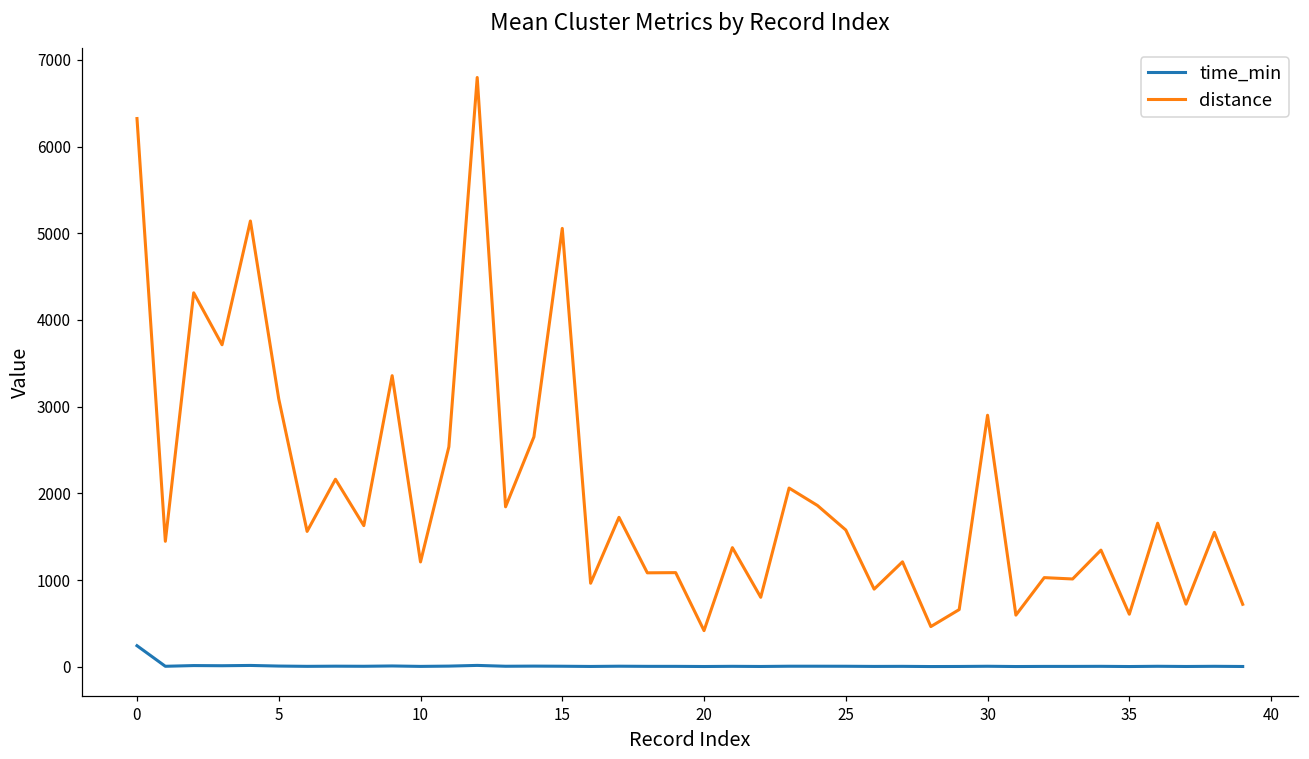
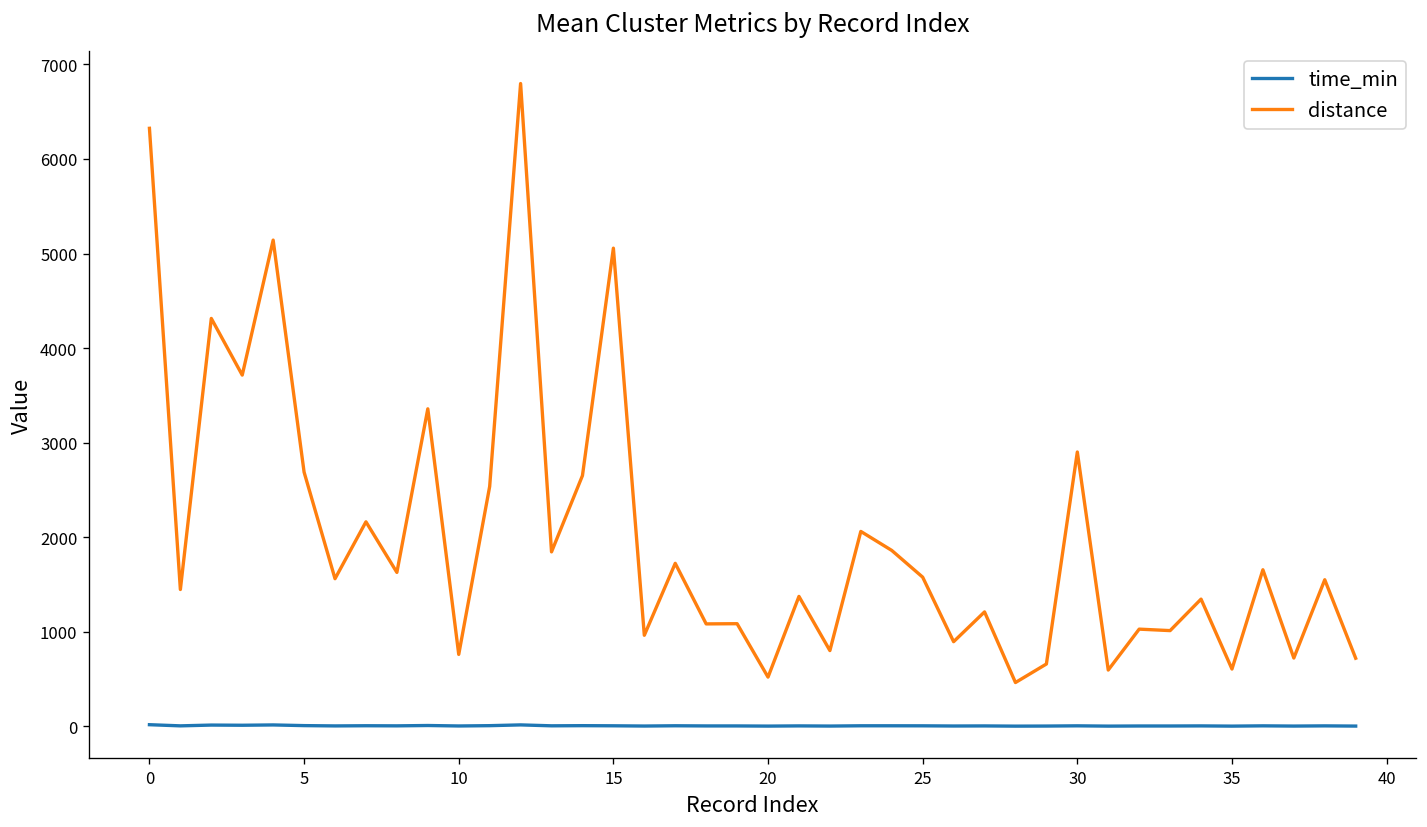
time_min, 0: 200 -> 0
distance, 5: 3100 -> 2700
distance, 10: 1200 -> 800
distance, 20: 400 -> 500
